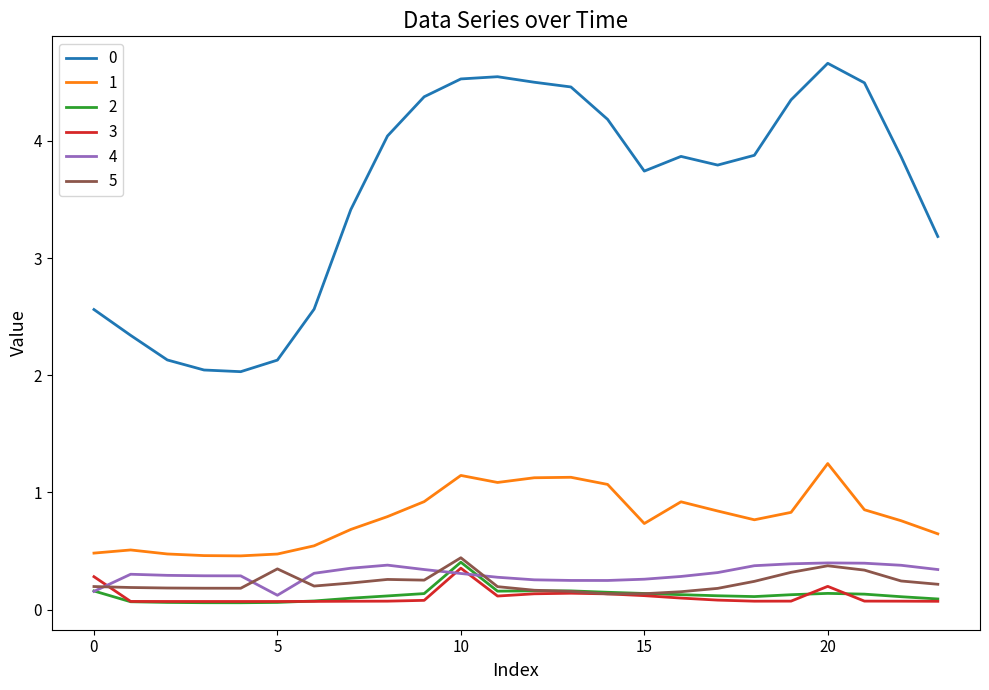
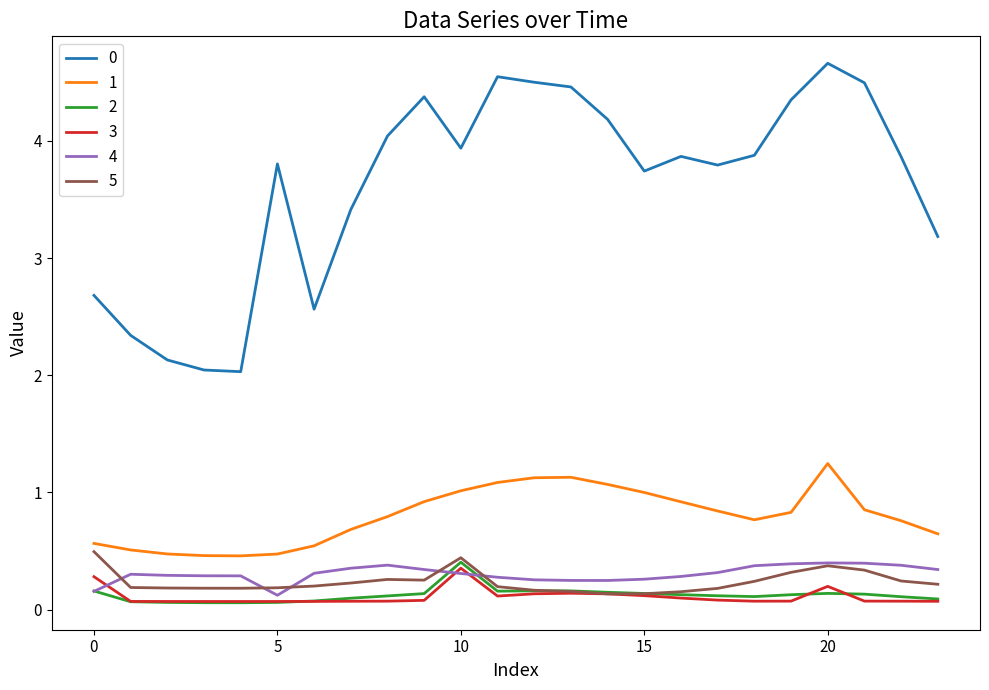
0, 0: 2.56 -> 2.68
1, 0: 0.48 -> 0.57
5, 0: 0.20 -> 0.50
0, 5: 2.13 -> 3.80
5, 5: 0.35 -> 0.19
0, 10: 4.53 -> 3.94
1, 10: 1.15 -> 1.01
1, 15: 0.74 -> 1.00
